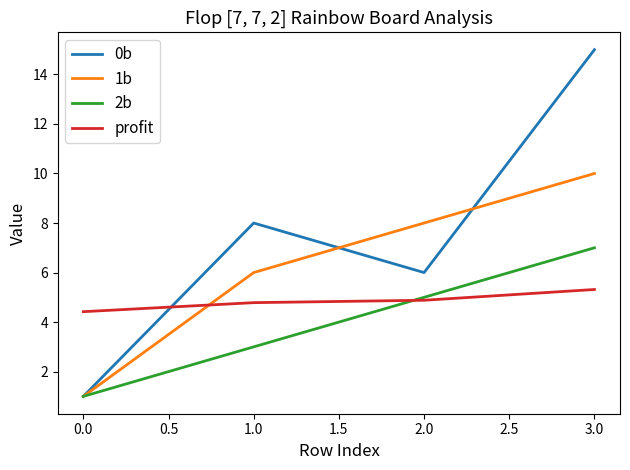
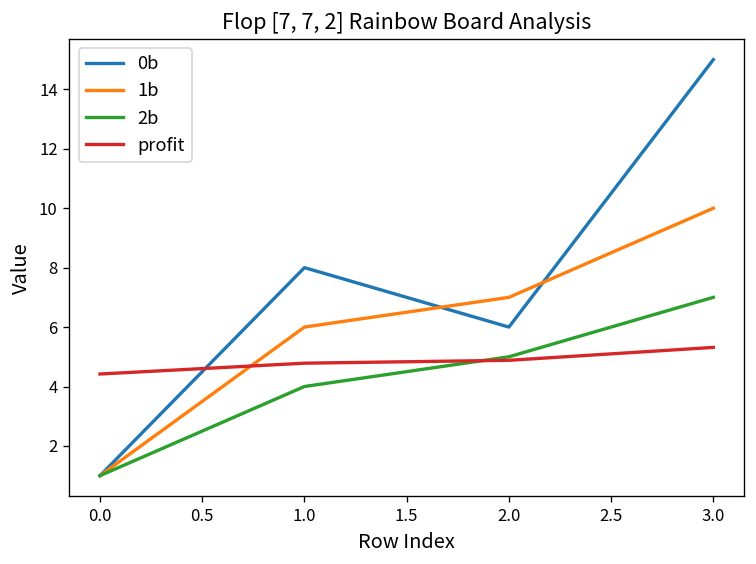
2b, 1.0: 3 -> 4
1b, 2.0: 8 -> 7
